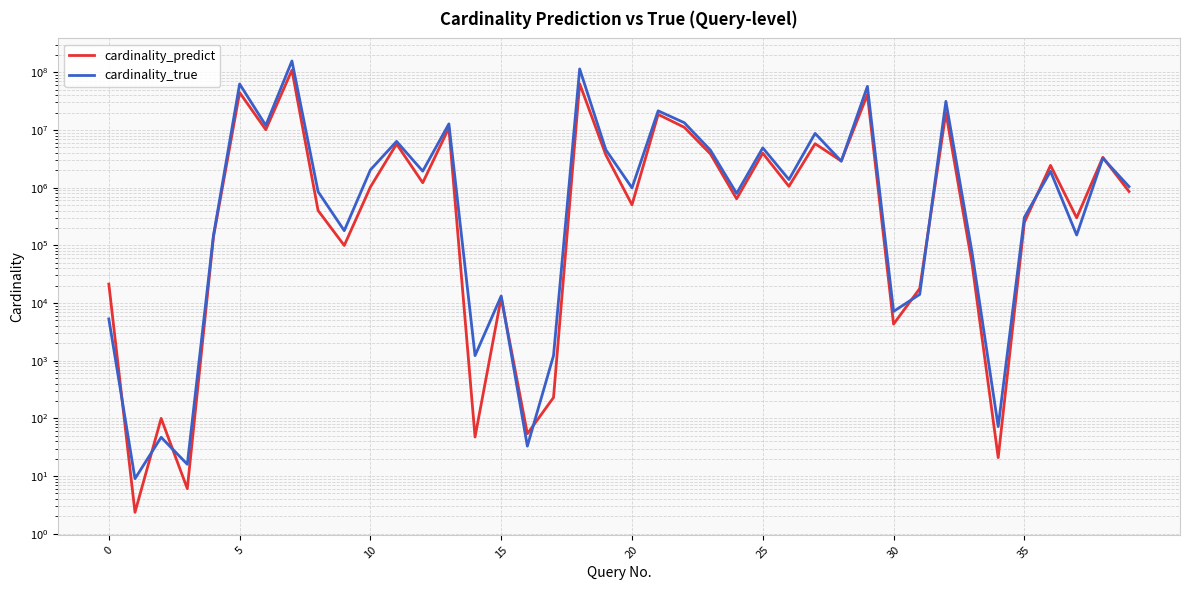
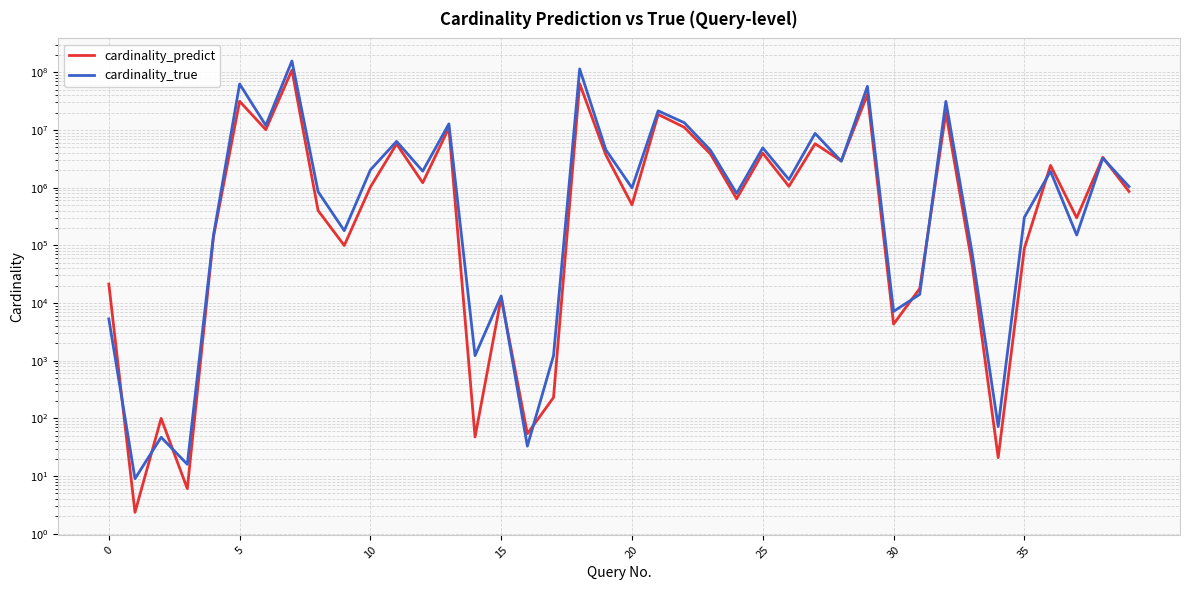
cardinality_predict, 5: 40000000 -> 30000000
cardinality_predict, 35: 250000 -> 90000
